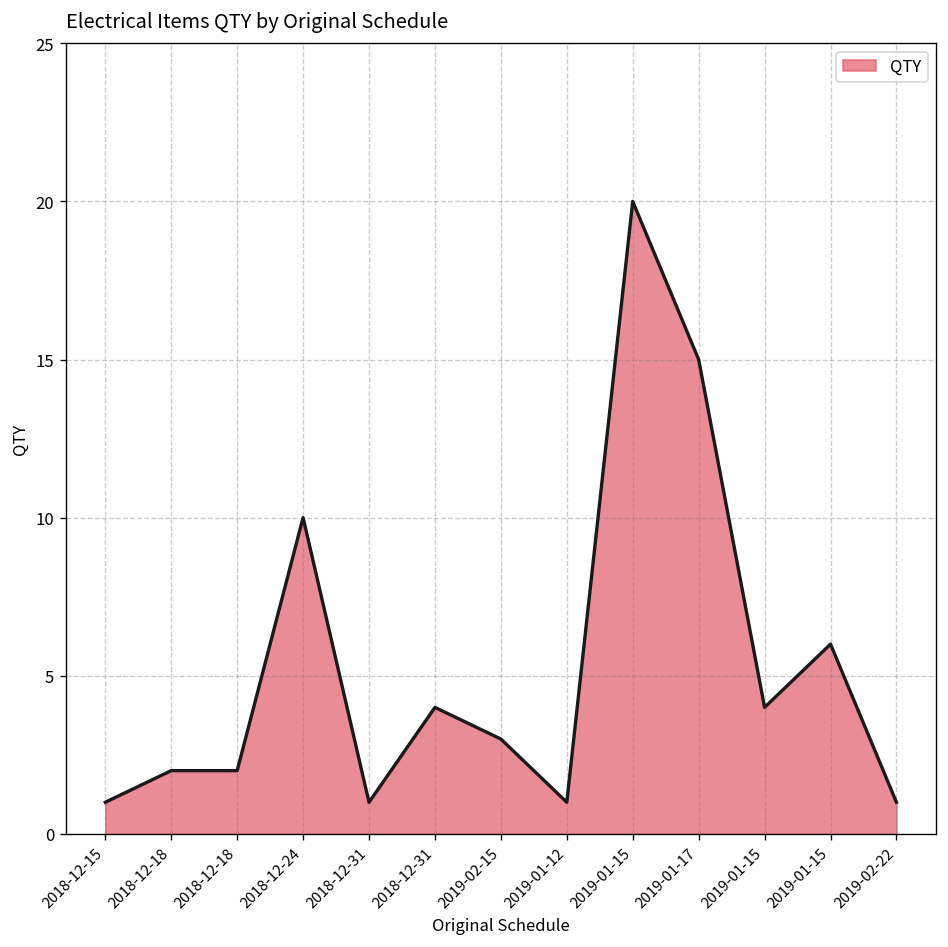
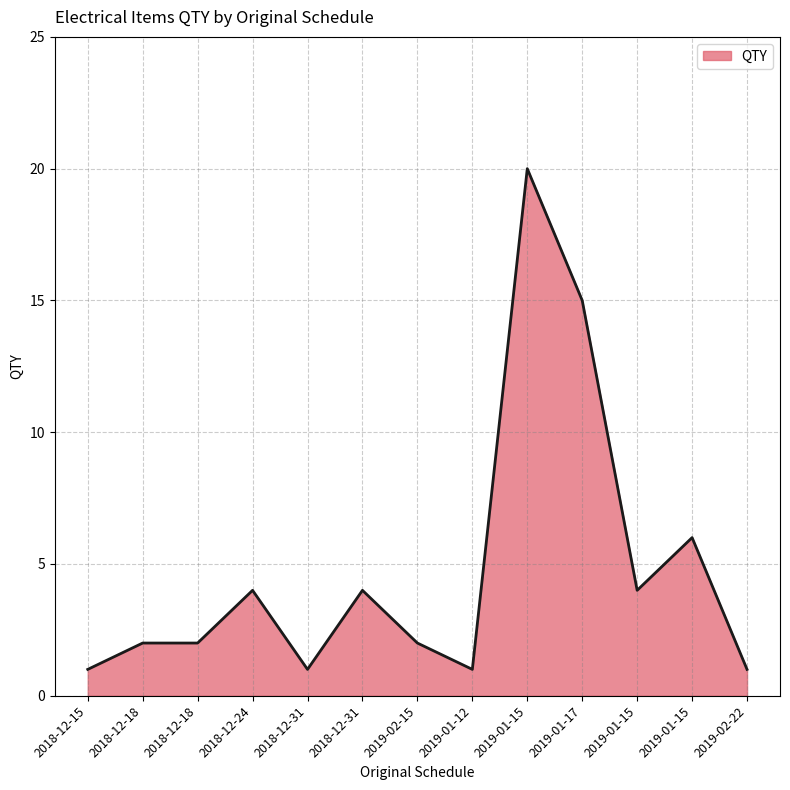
2018-12-24: 10 -> 4
2019-02-15: 3 -> 2
